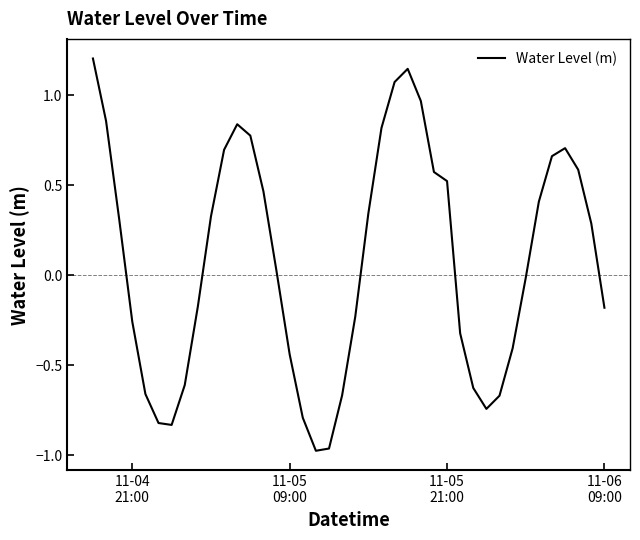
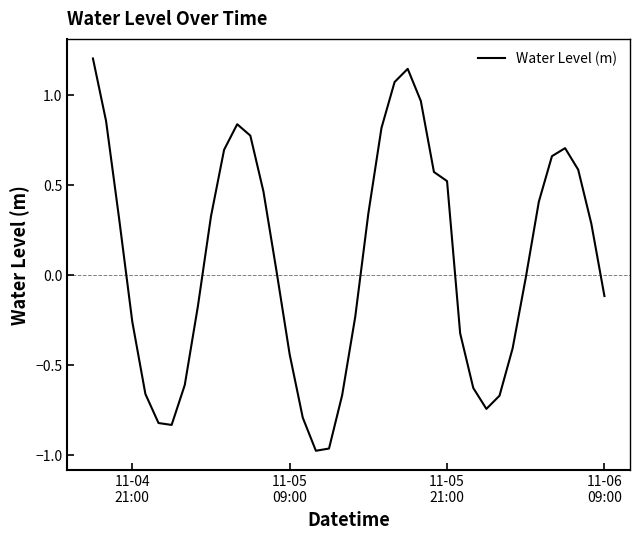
11-06 09:00: -0.18 -> -0.12
